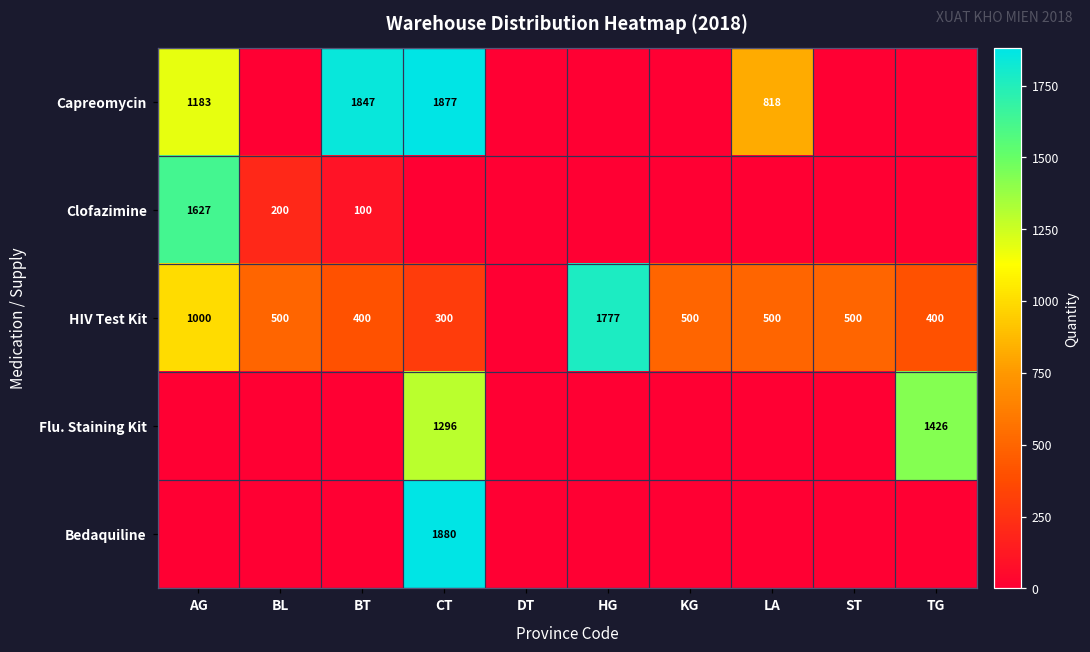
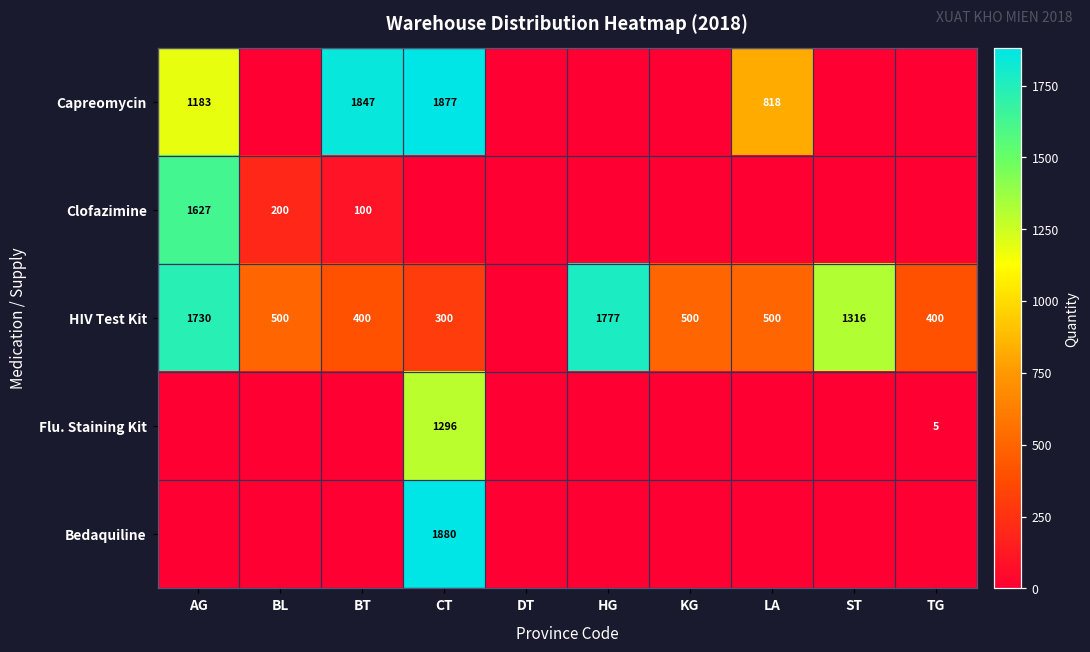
HIV Test Kit, AG: 1000 -> 1730
HIV Test Kit, ST: 500 -> 1316
Flu. Staining Kit, TG: 1426 -> 5
